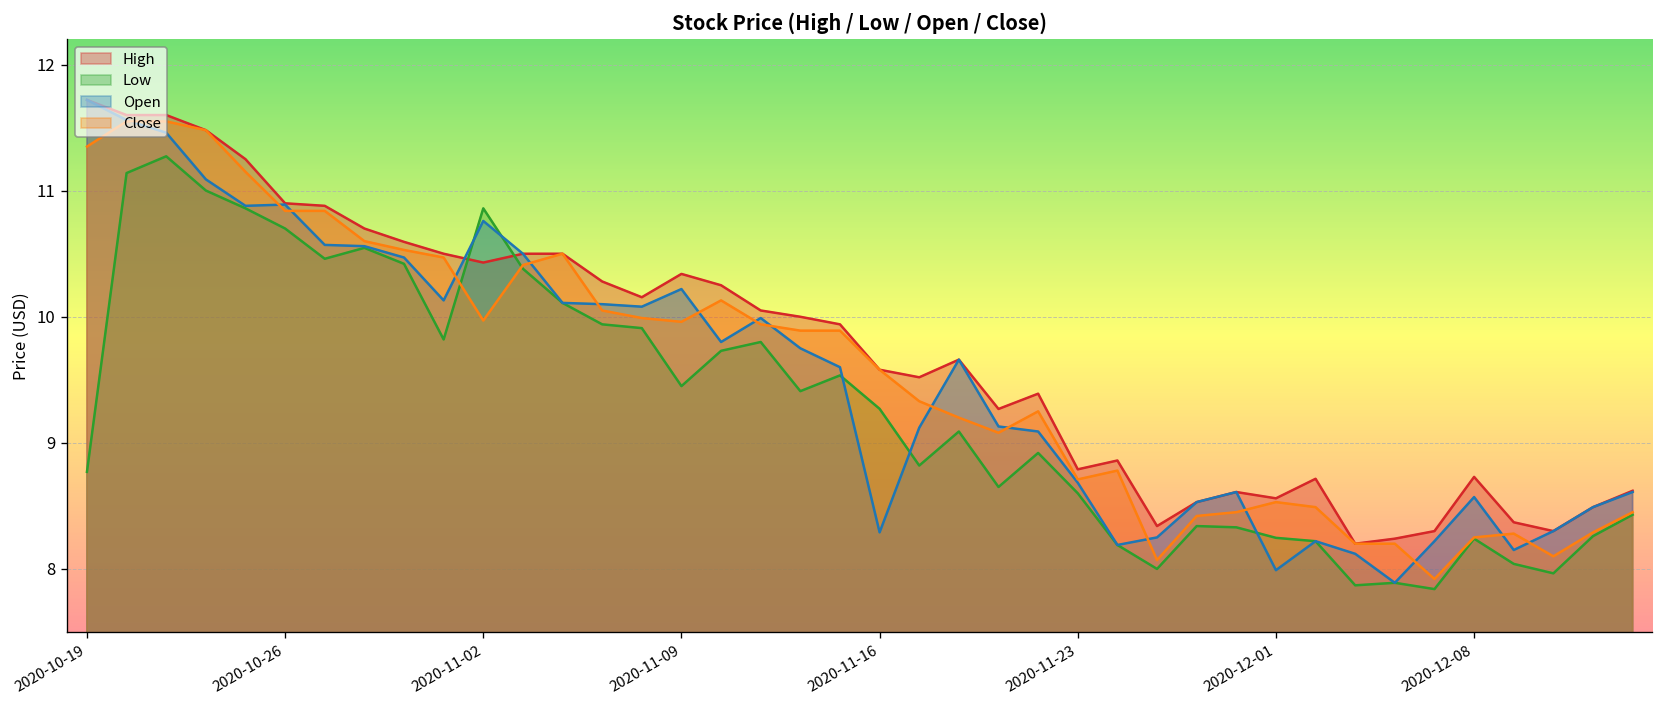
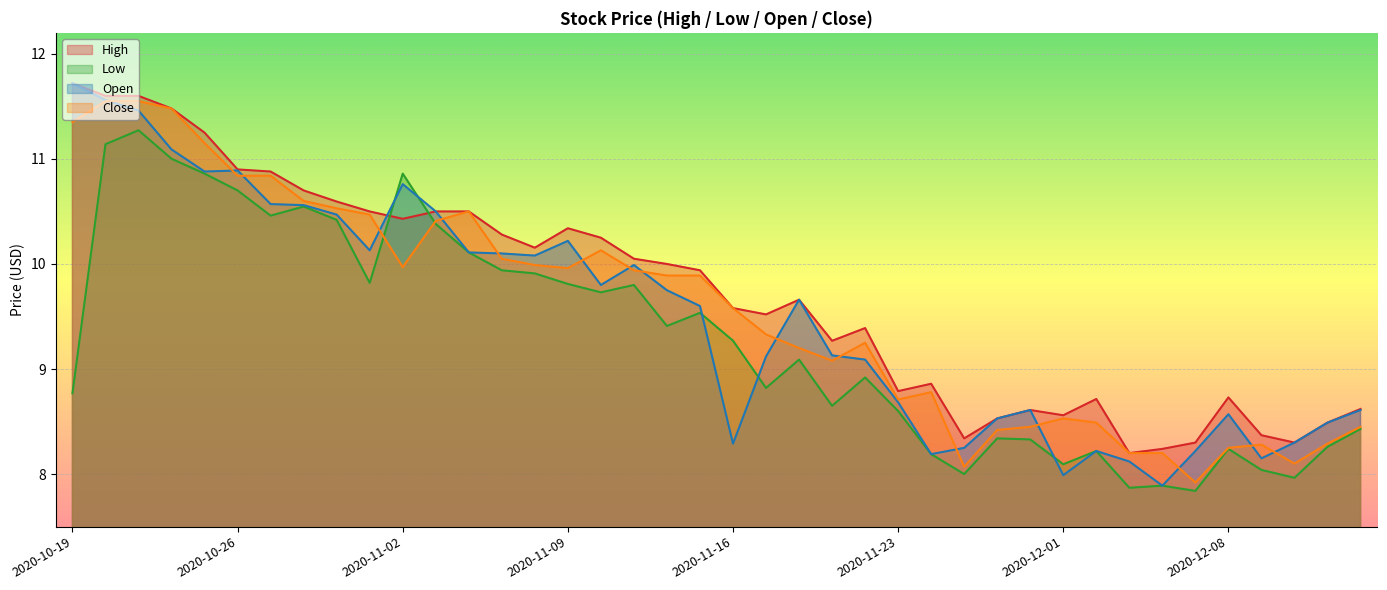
Low, 2020-11-09: 9.45 -> 9.81
Low, 2020-12-01: 8.25 -> 8.09
